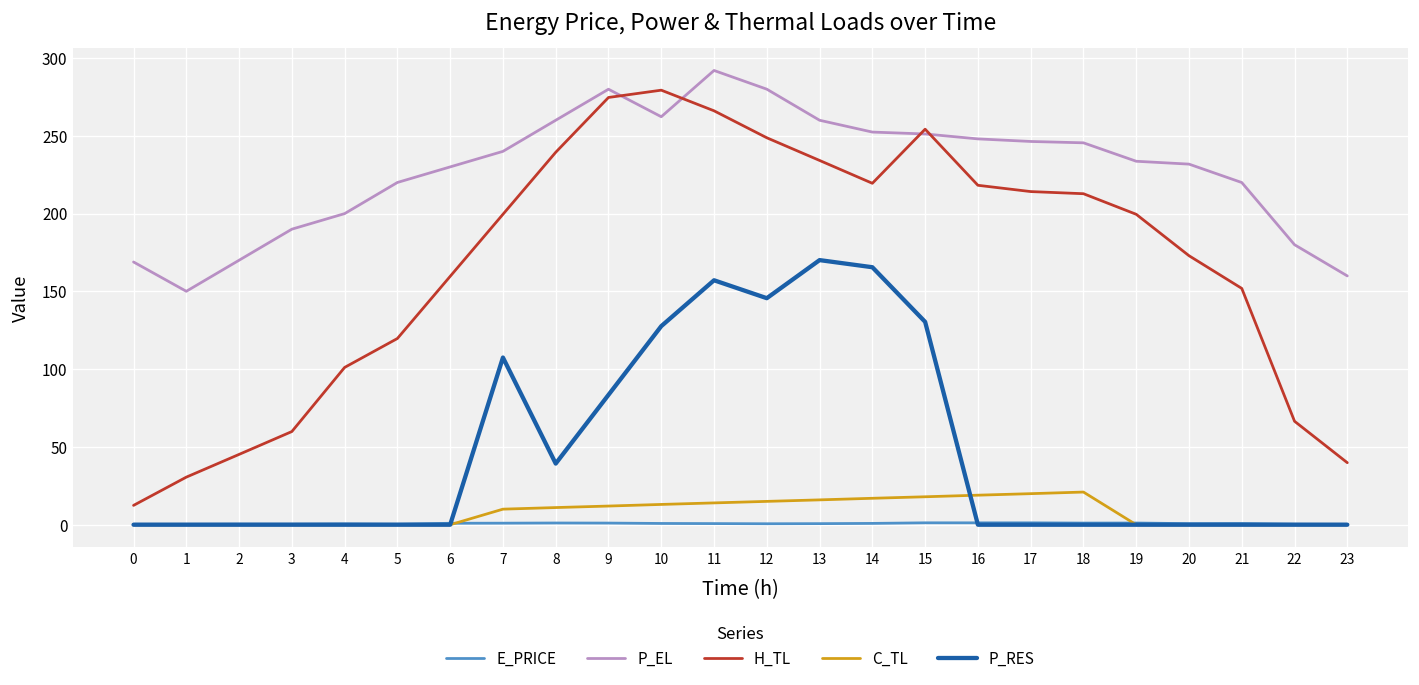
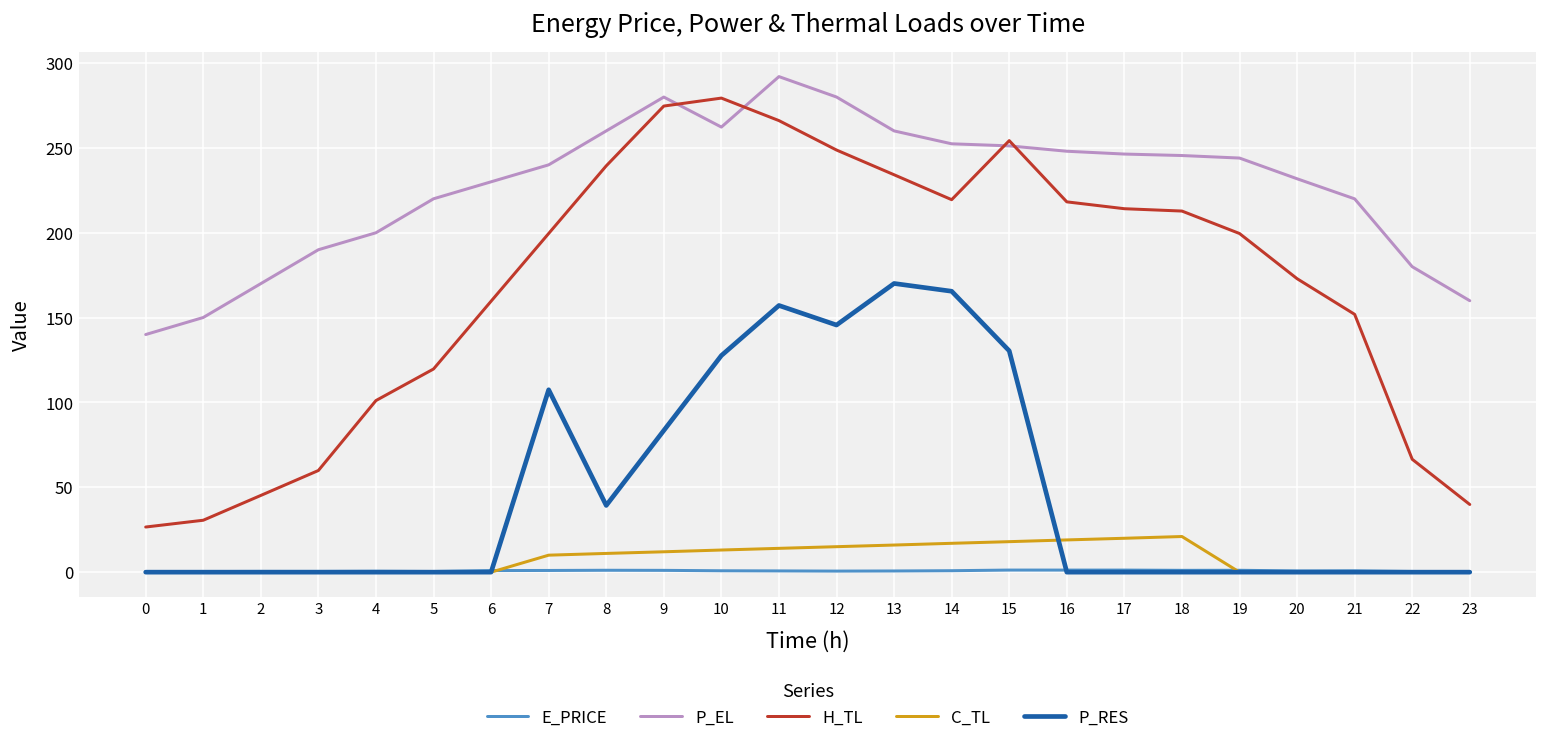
P_EL, 0: 169 -> 140
H_TL, 0: 12 -> 27
P_EL, 19: 234 -> 244
